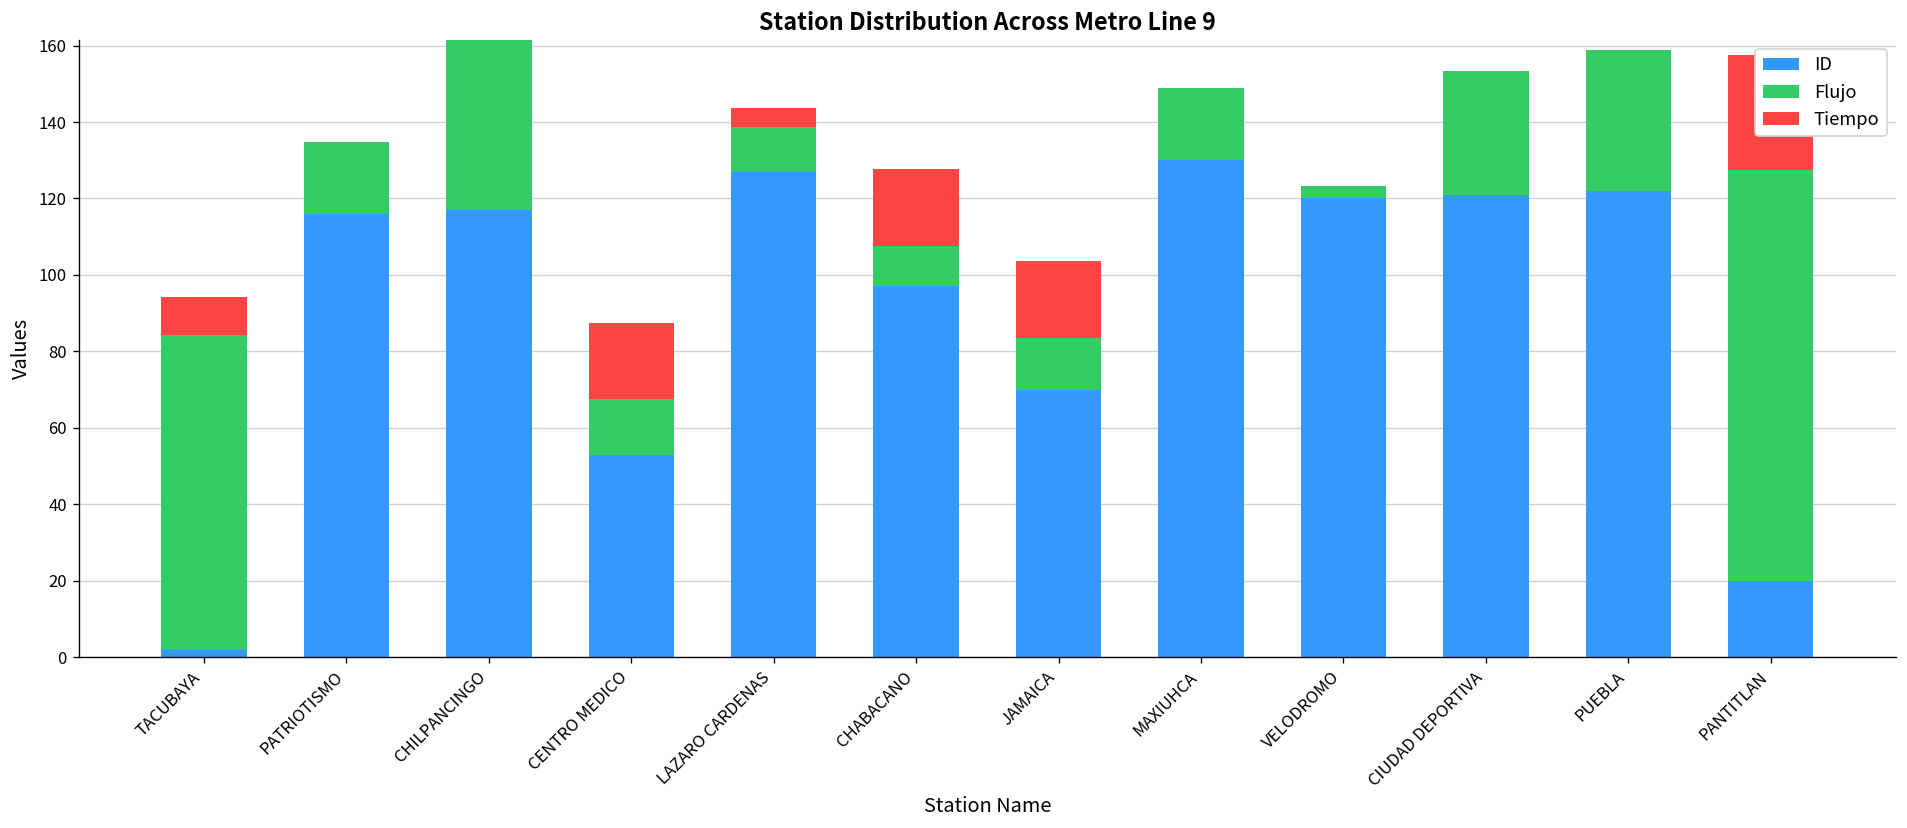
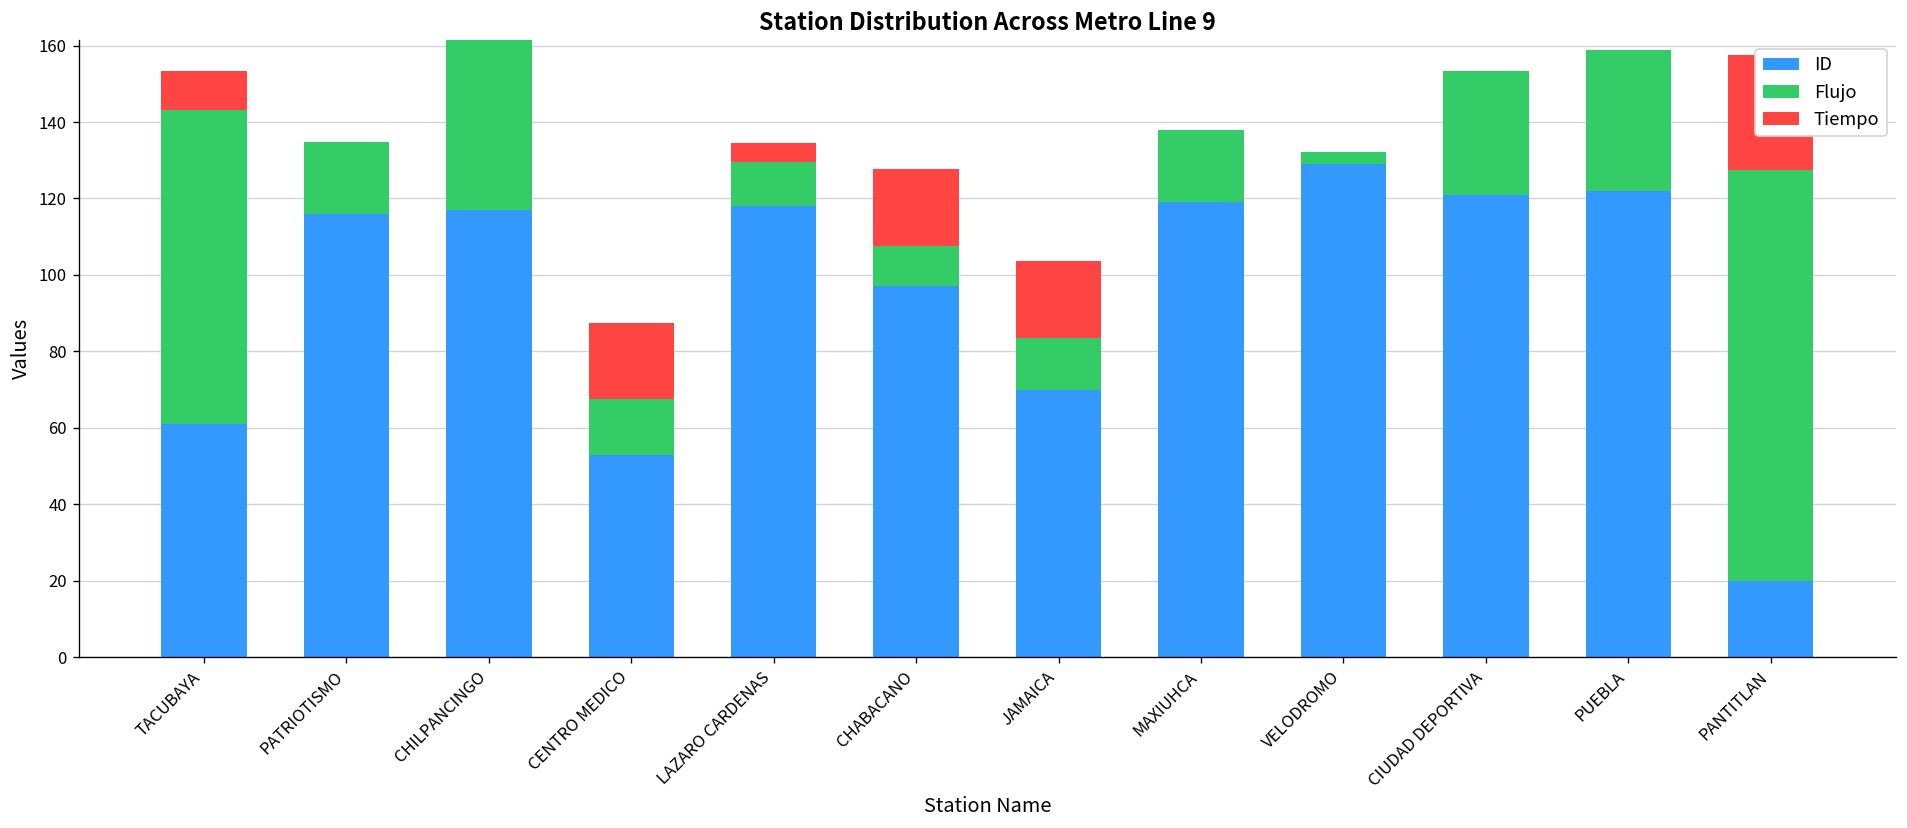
ID, TACUBAYA: 2 -> 61
ID, LAZARO CARDENAS: 127 -> 118
ID, MAXIUHCA: 130 -> 119
ID, VELODROMO: 120 -> 129
